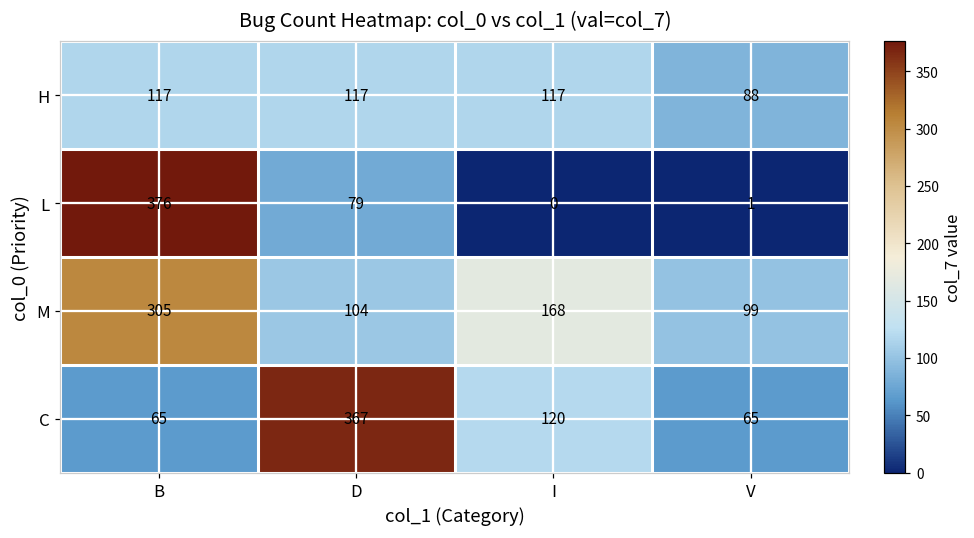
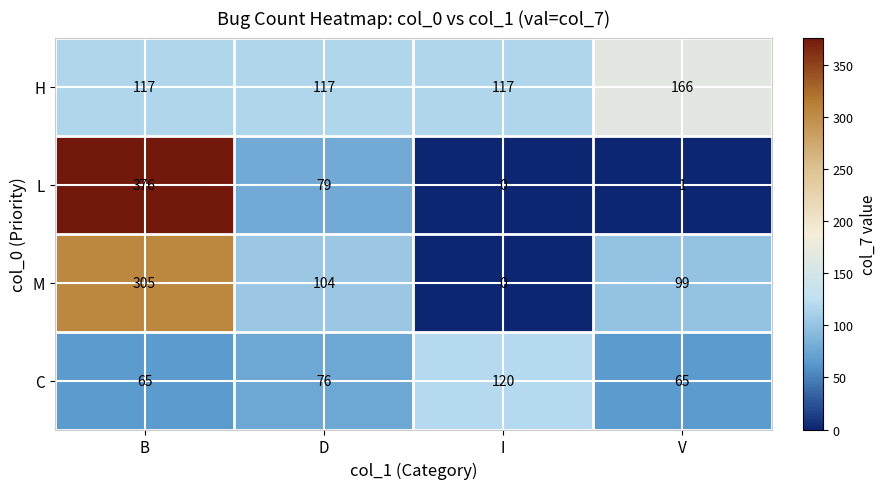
H, V: 88 -> 166
M, I: 168 -> 0
C, D: 367 -> 76
